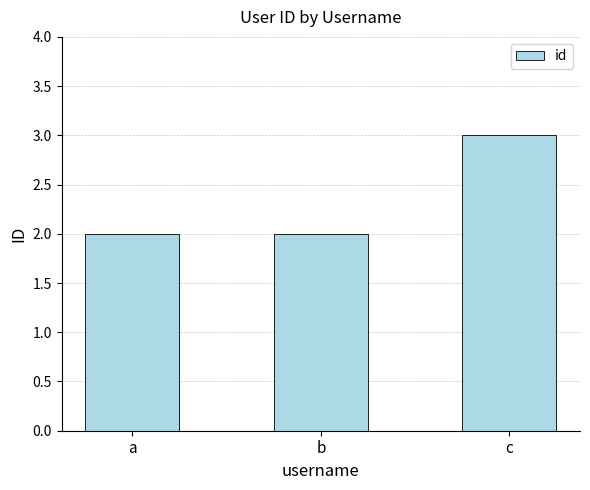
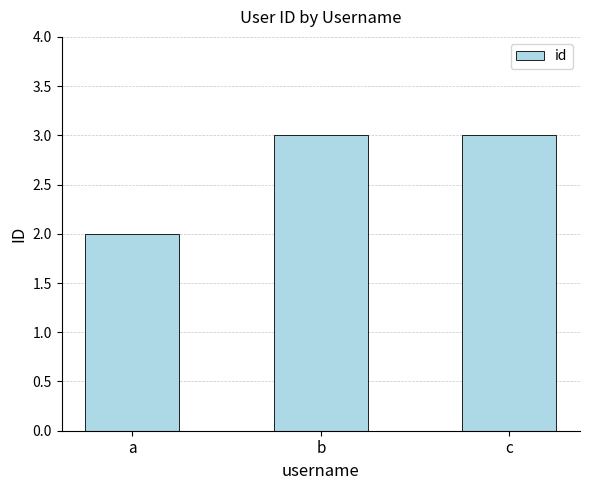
b: 2 -> 3
